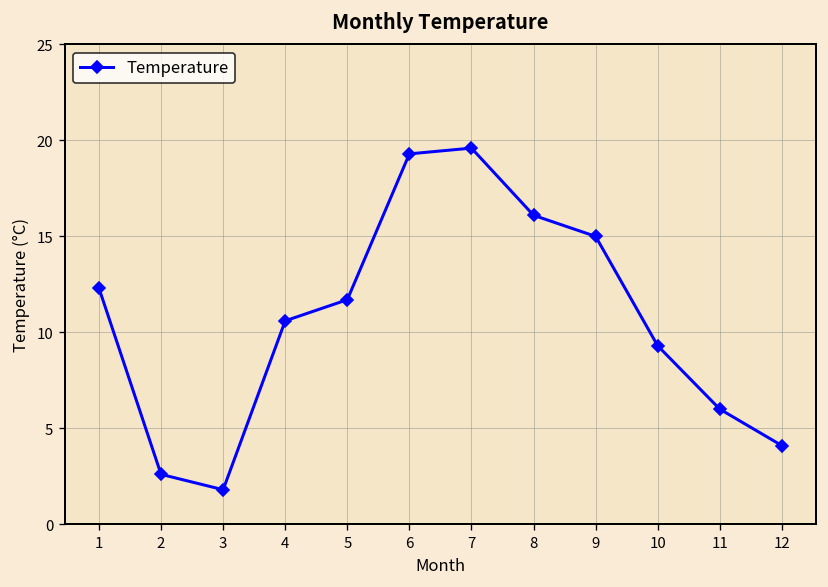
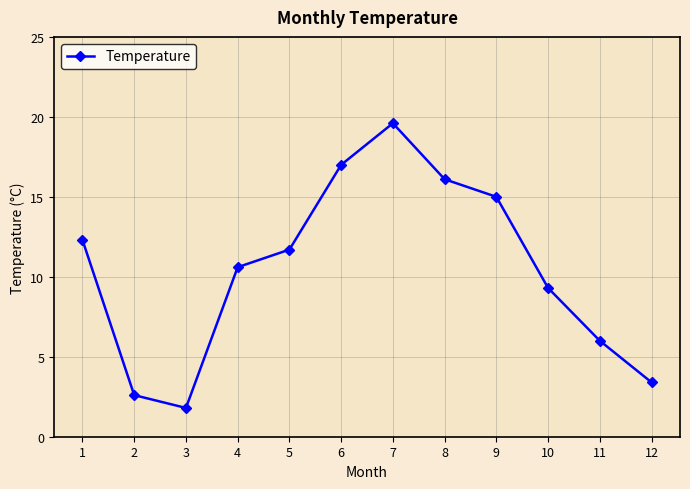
6: 19.3 -> 17.0
12: 4.1 -> 3.4
